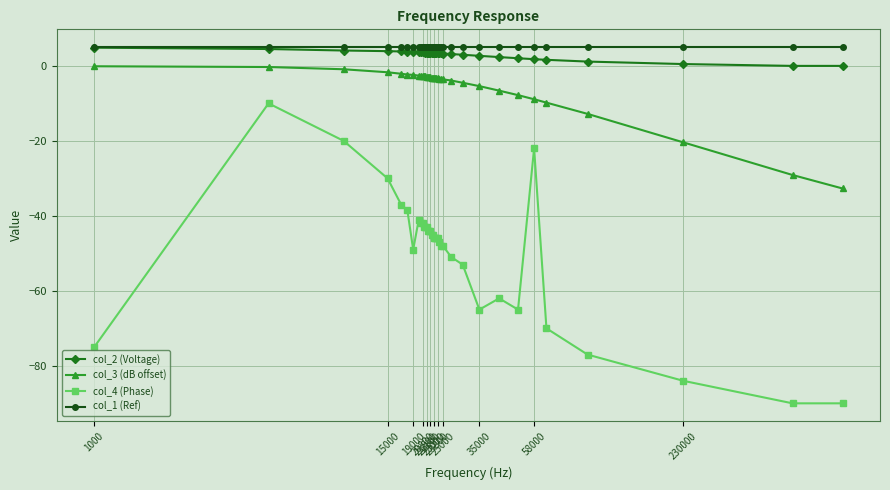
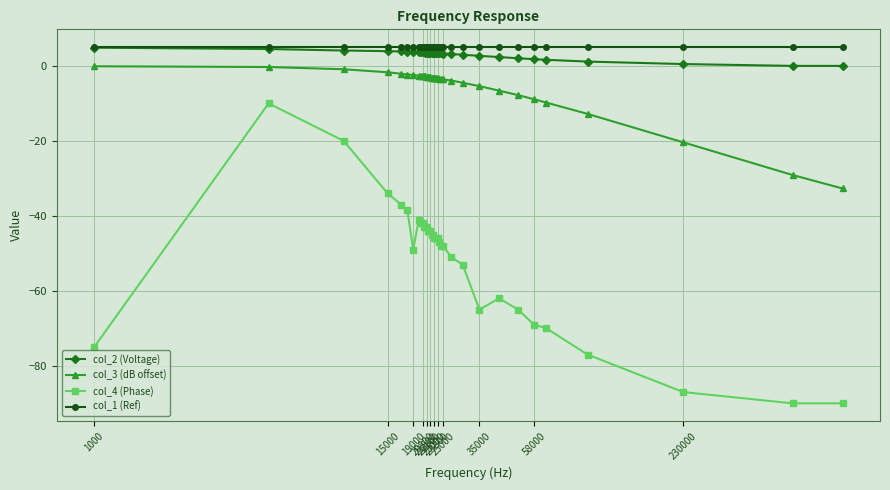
col_4 (Phase), 15000: -30 -> -34
col_4 (Phase), 58000: -22 -> -69
col_4 (Phase), 230000: -84 -> -87
